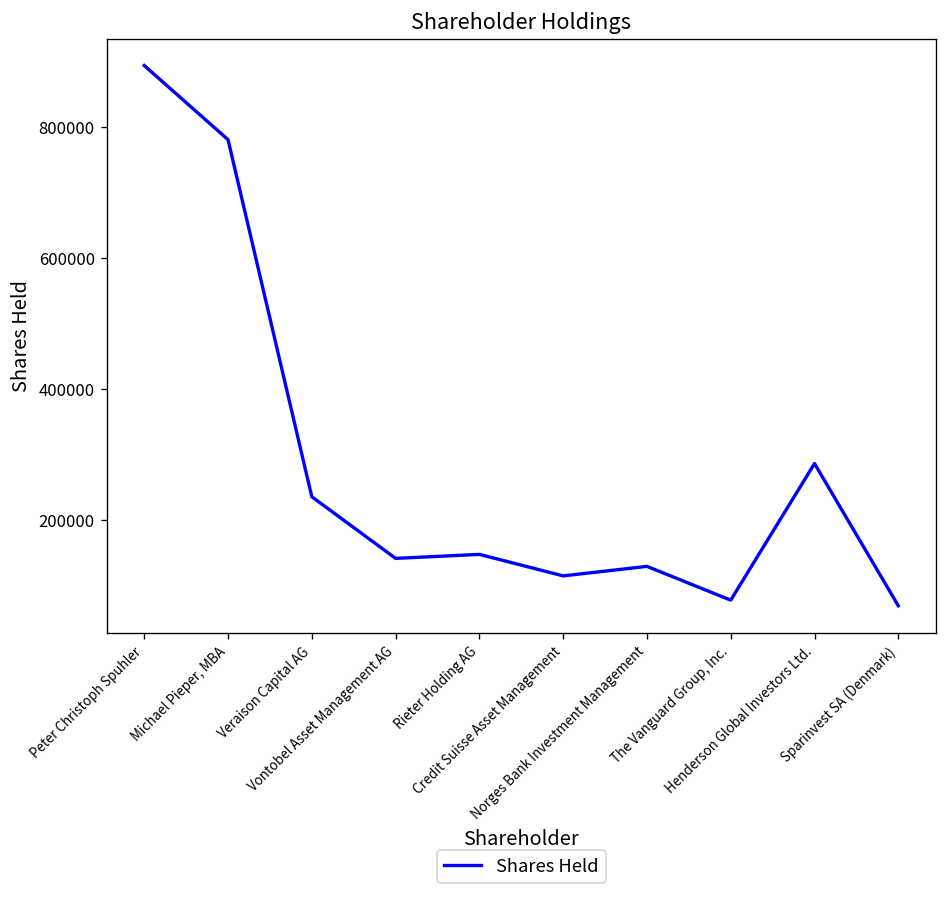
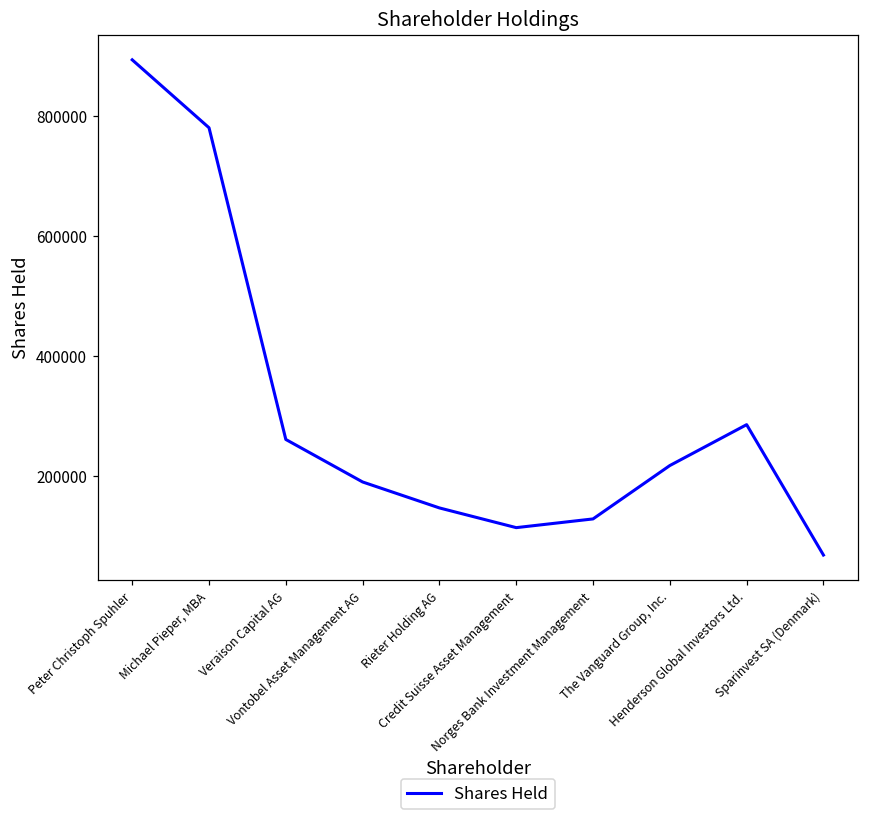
Veraison Capital AG: 240000 -> 260000
Vontobel Asset Management AG: 140000 -> 190000
The Vanguard Group, Inc.: 80000 -> 220000
